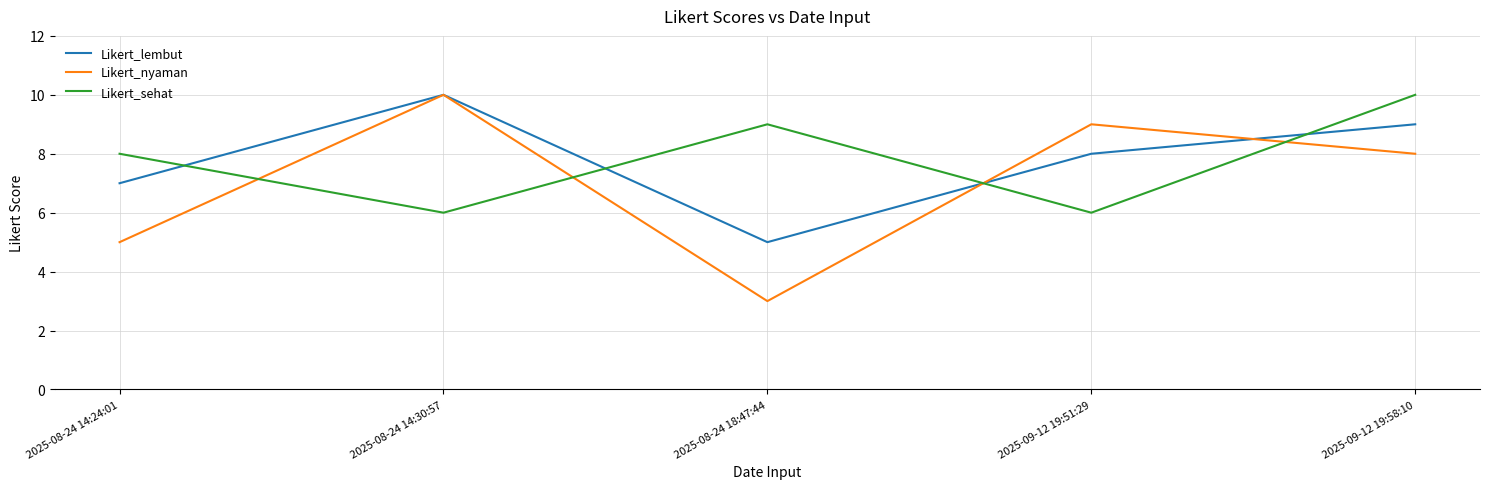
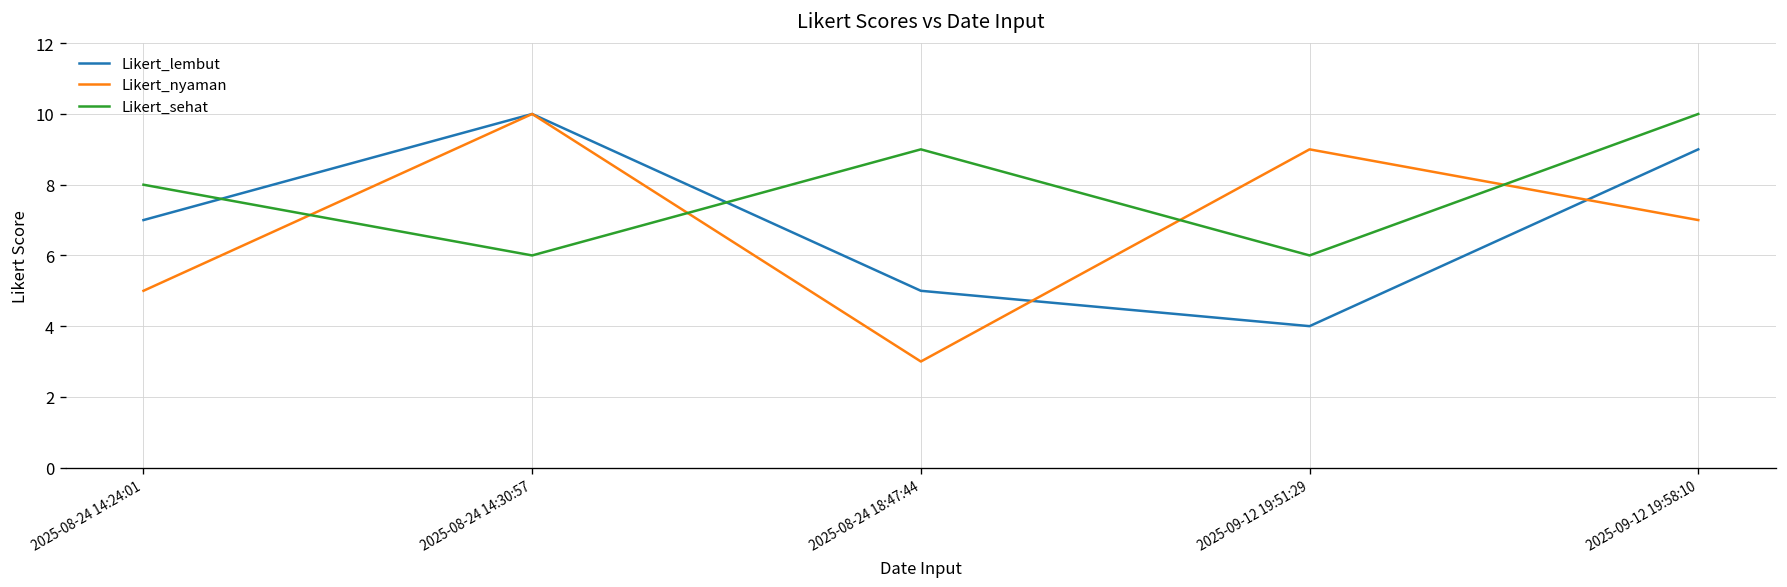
Likert_lembut, 2025-09-12 19:51:29: 8 -> 4
Likert_nyaman, 2025-09-12 19:58:10: 8 -> 7
